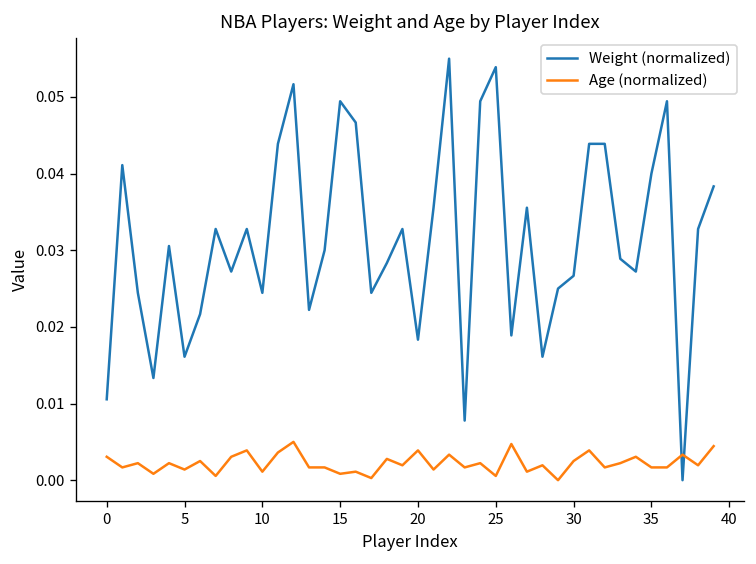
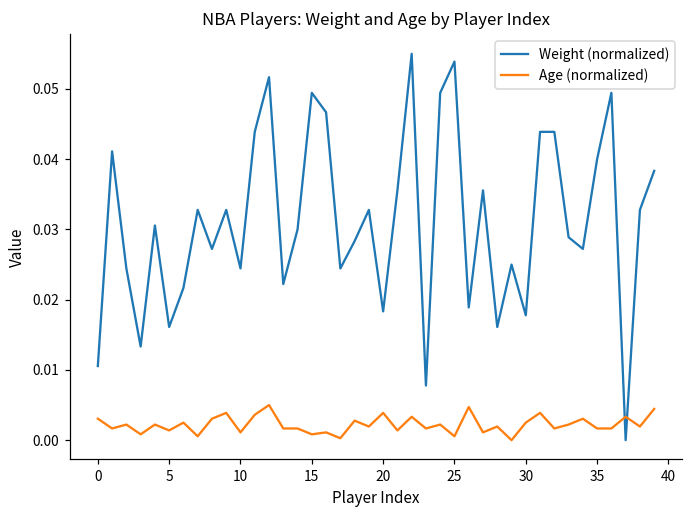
Weight (normalized), 30: 0.027 -> 0.018
